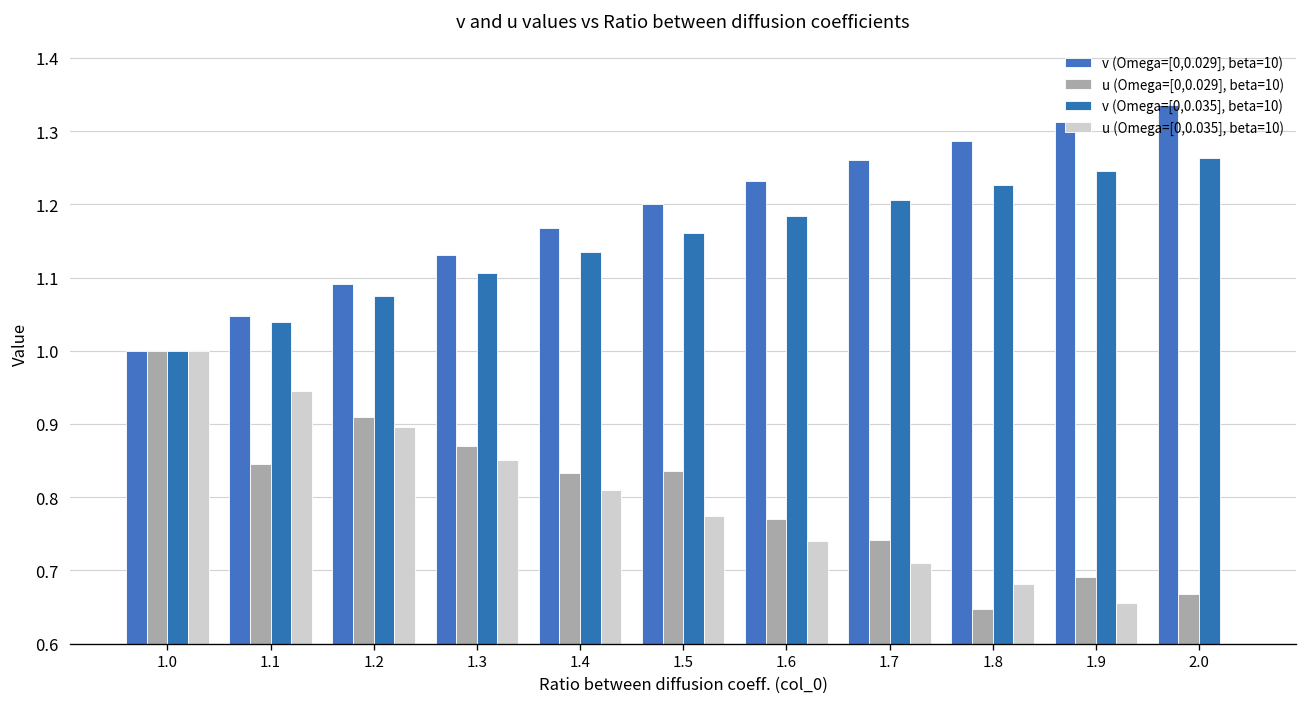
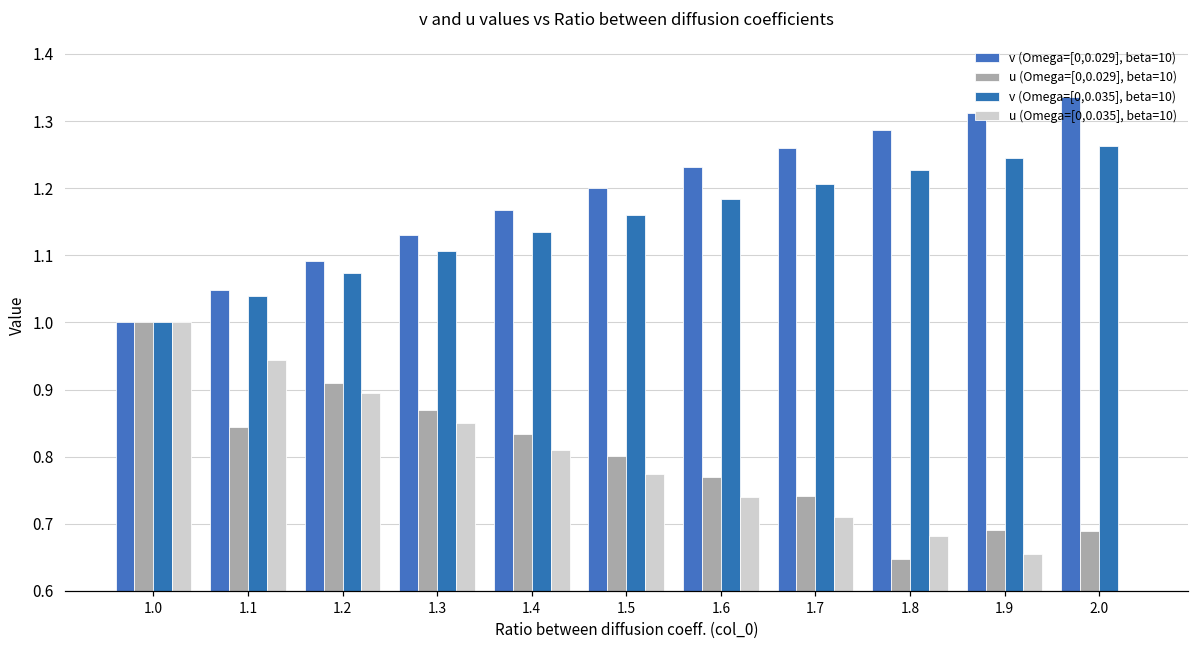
u (Omega=[0,0.029], beta=10), 1.5: 0.84 -> 0.80
u (Omega=[0,0.029], beta=10), 2.0: 0.67 -> 0.69
